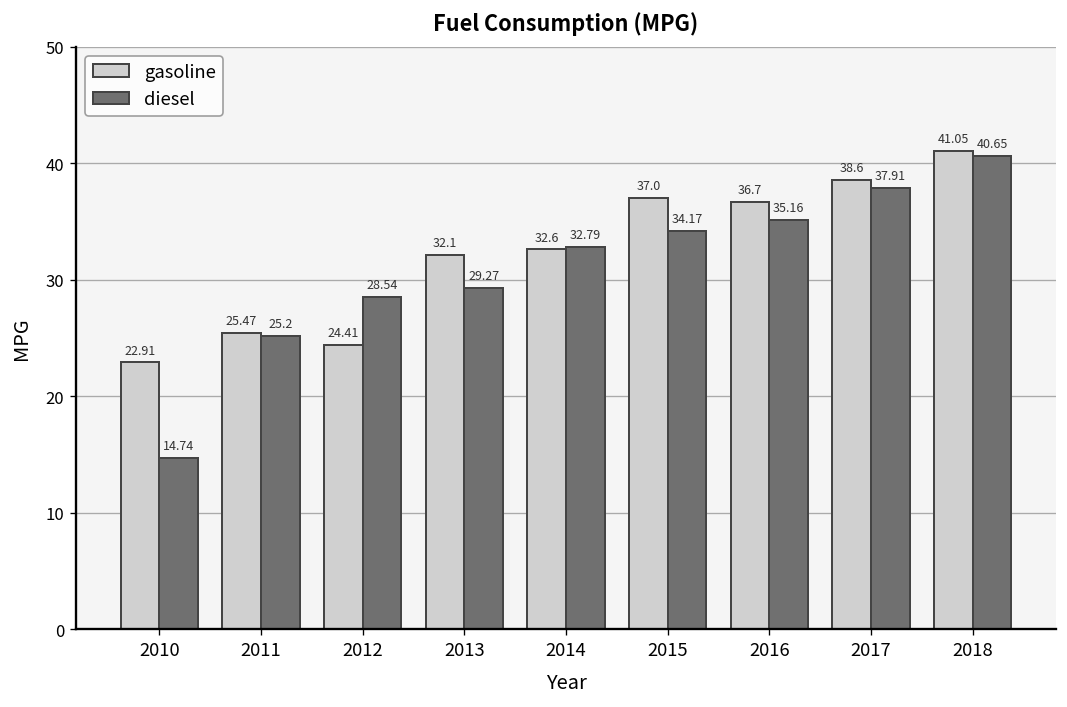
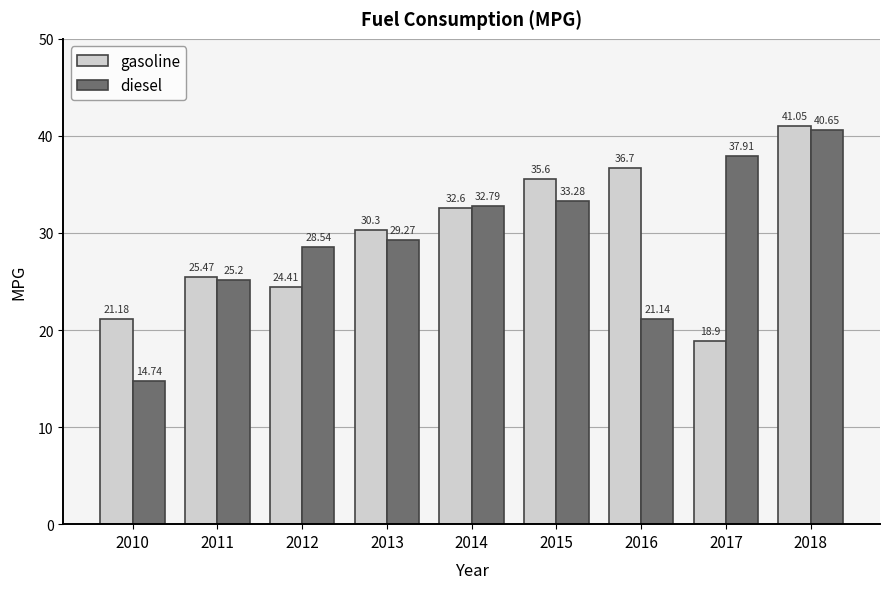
gasoline, 2010: 22.91 -> 21.18
gasoline, 2013: 32.1 -> 30.3
gasoline, 2015: 37.0 -> 35.6
diesel, 2015: 34.17 -> 33.28
diesel, 2016: 35.16 -> 21.14
gasoline, 2017: 38.6 -> 18.9
